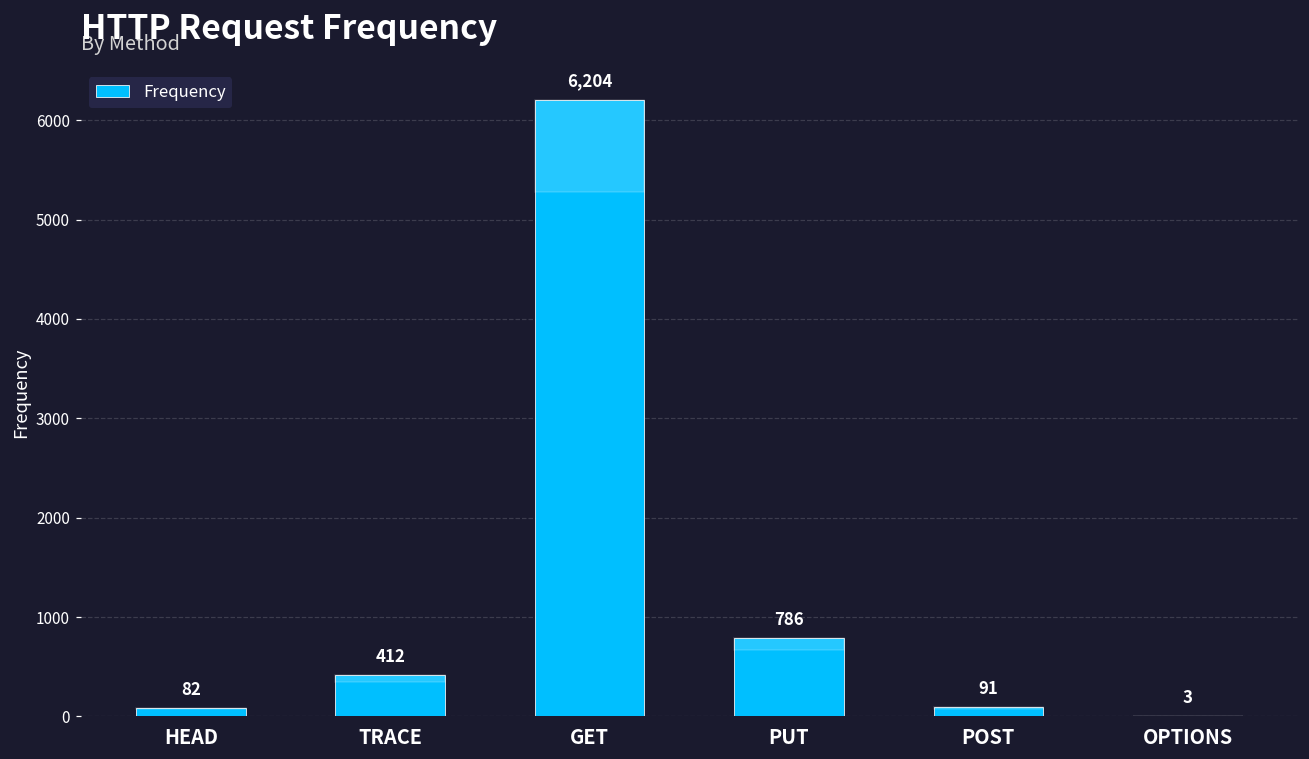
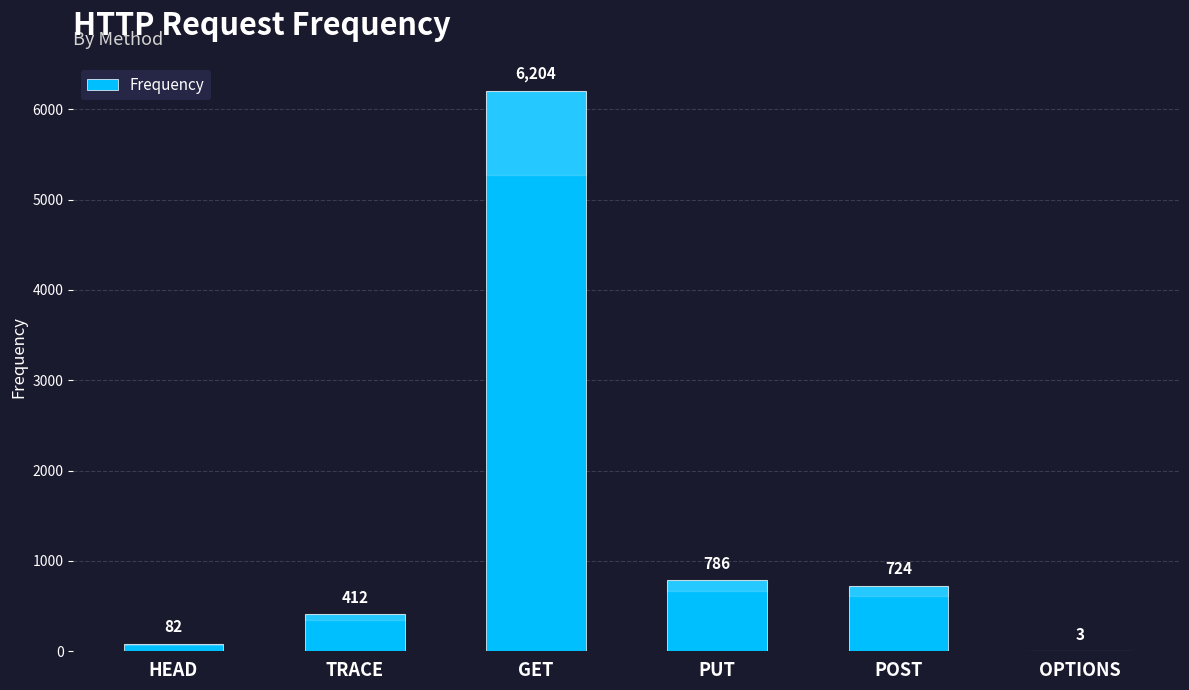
POST: 91 -> 724
